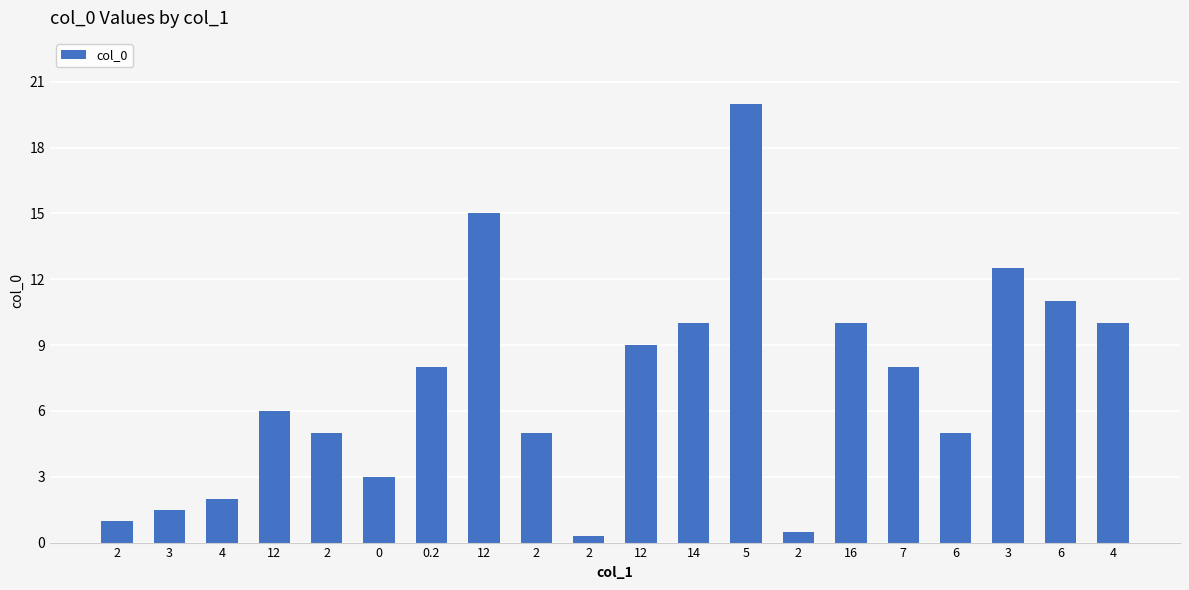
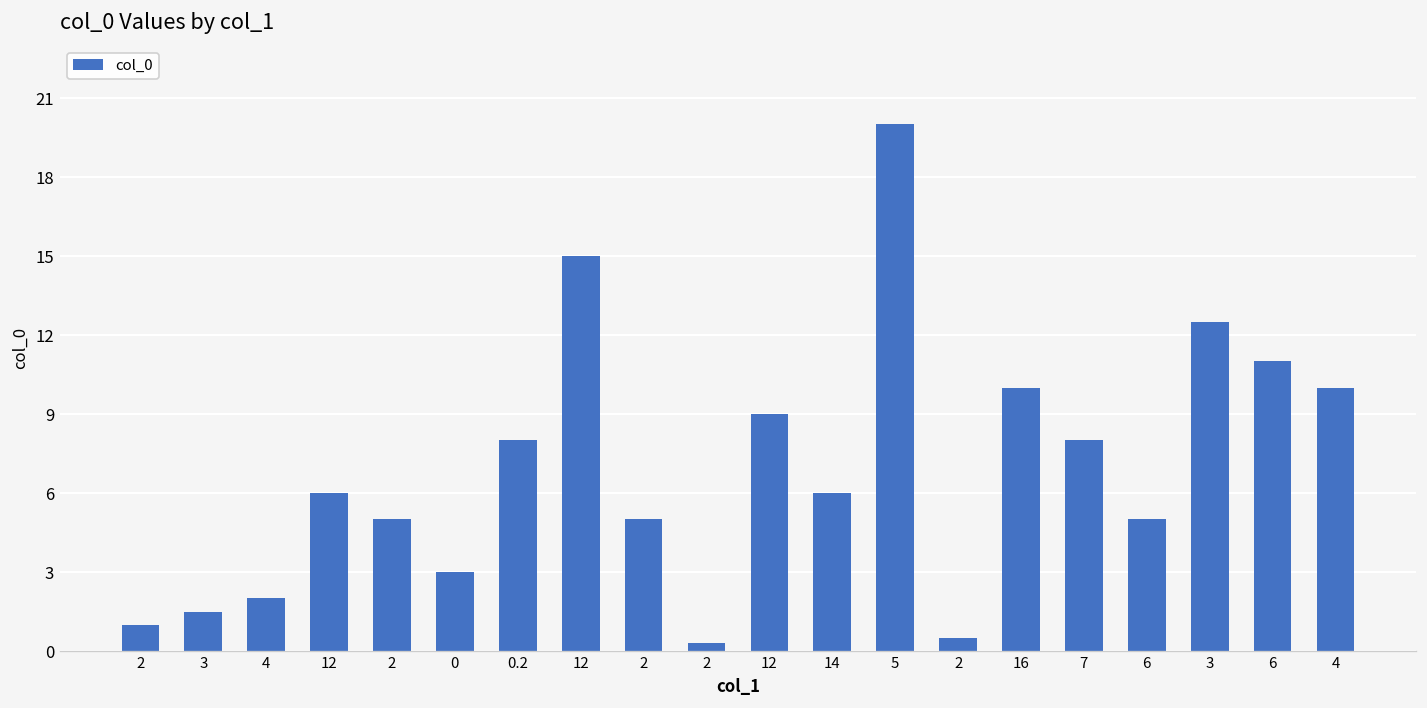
14: 10 -> 6
